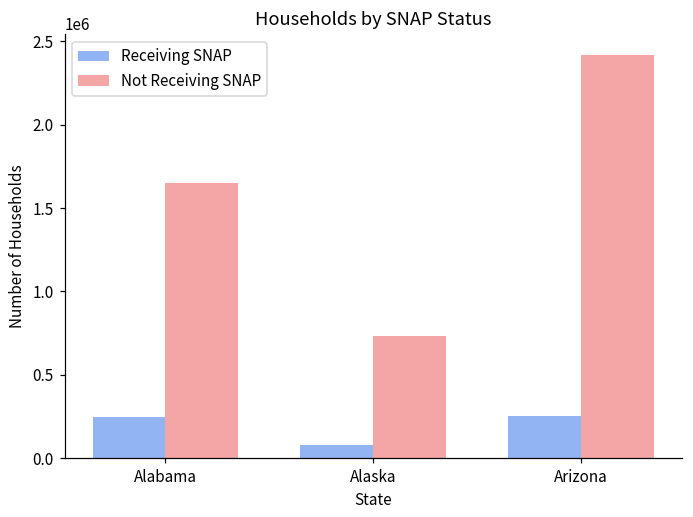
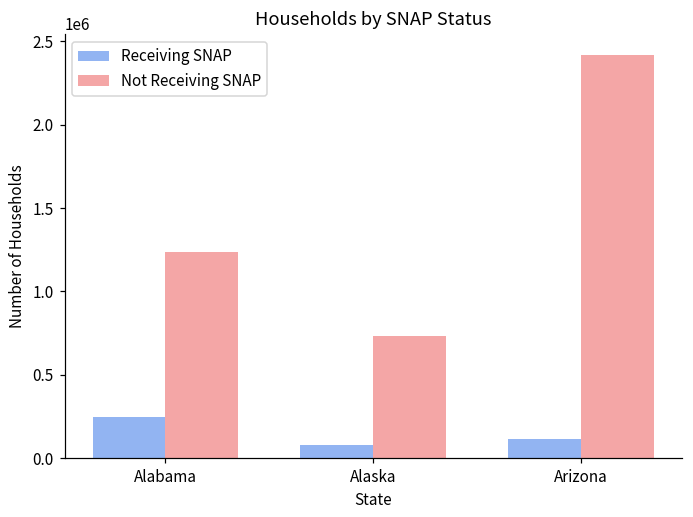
Not Receiving SNAP, Alabama: 1650000 -> 1240000
Receiving SNAP, Arizona: 250000 -> 110000
